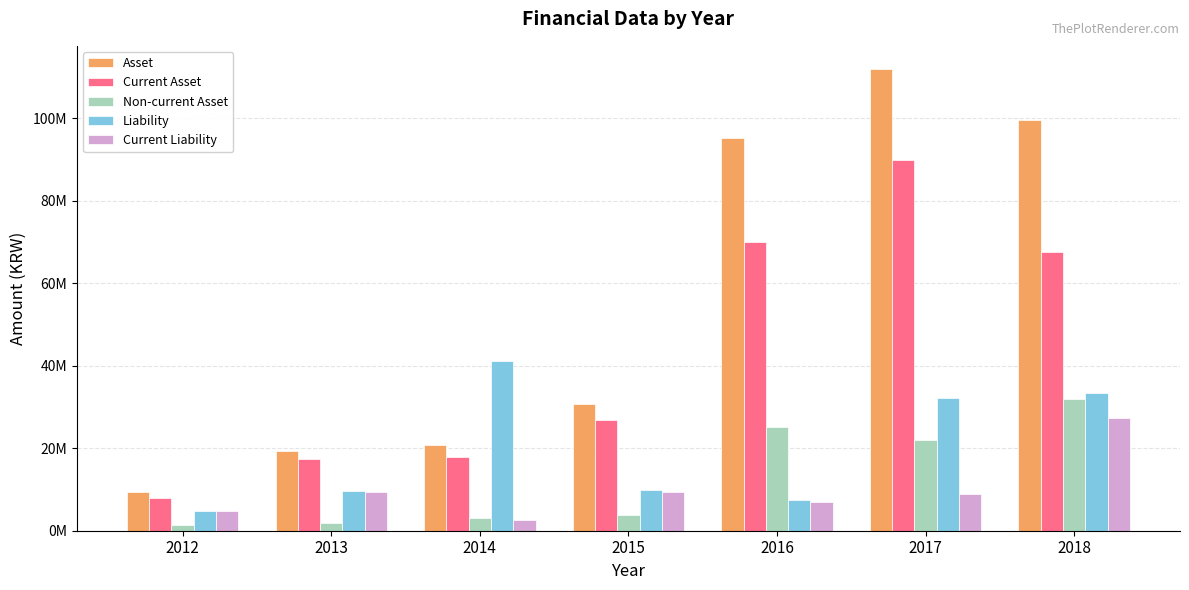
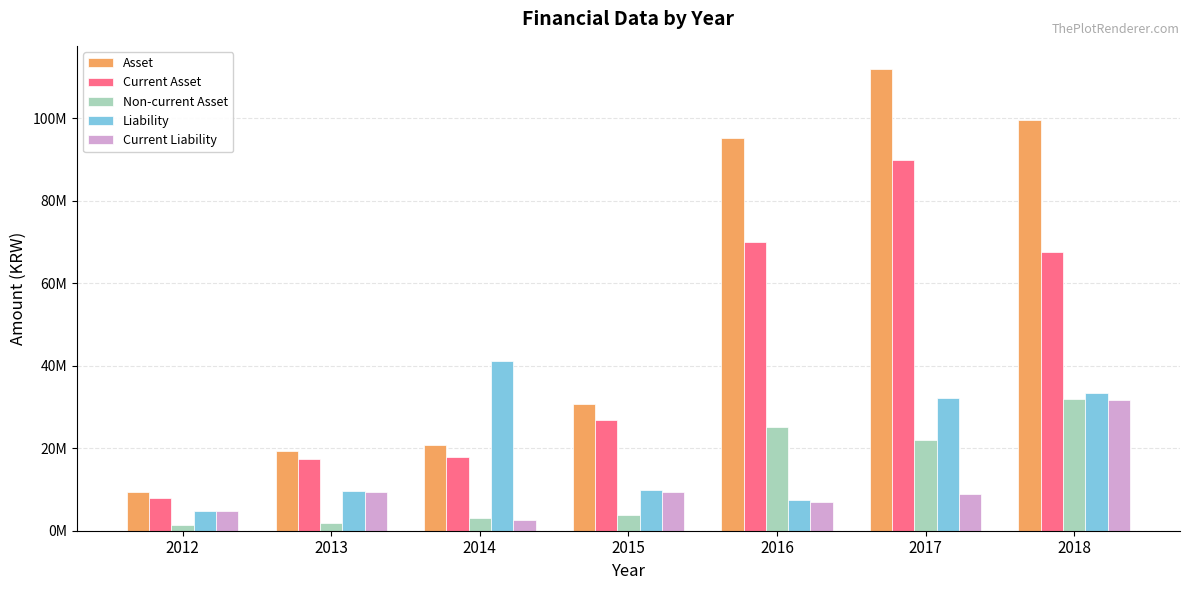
Current Liability, 2018: 27000000 -> 32000000
